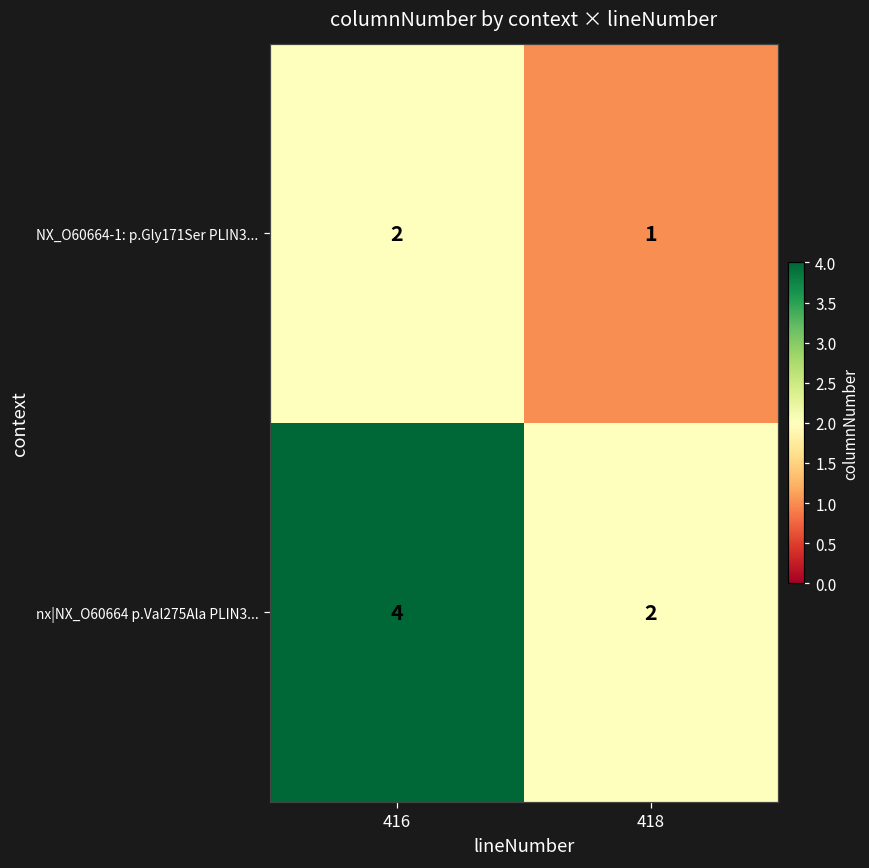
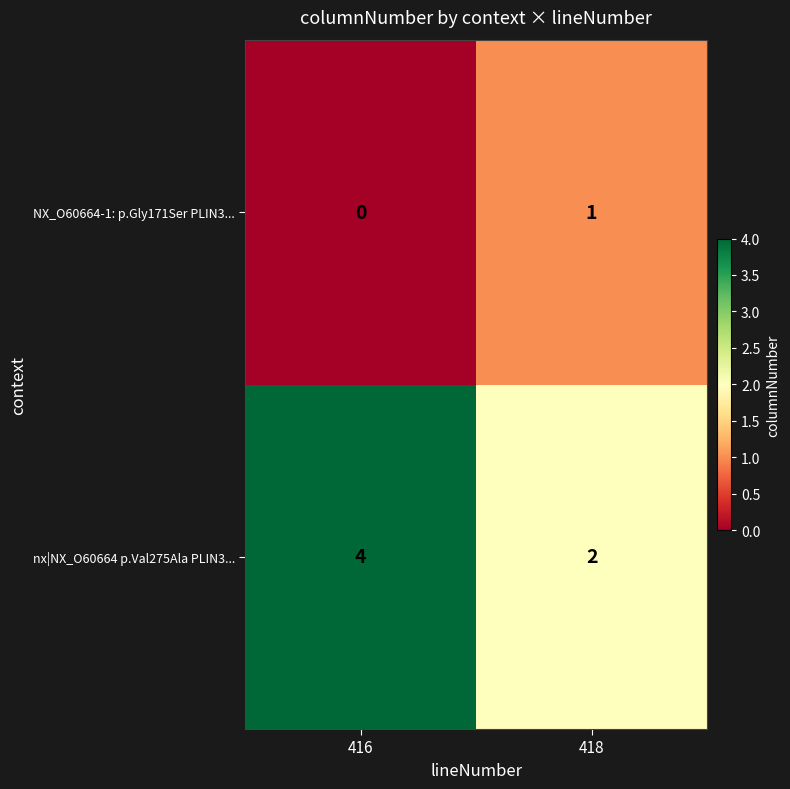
NX_O60664-1: p.Gly171Ser PLIN3..., 416: 2 -> 0
